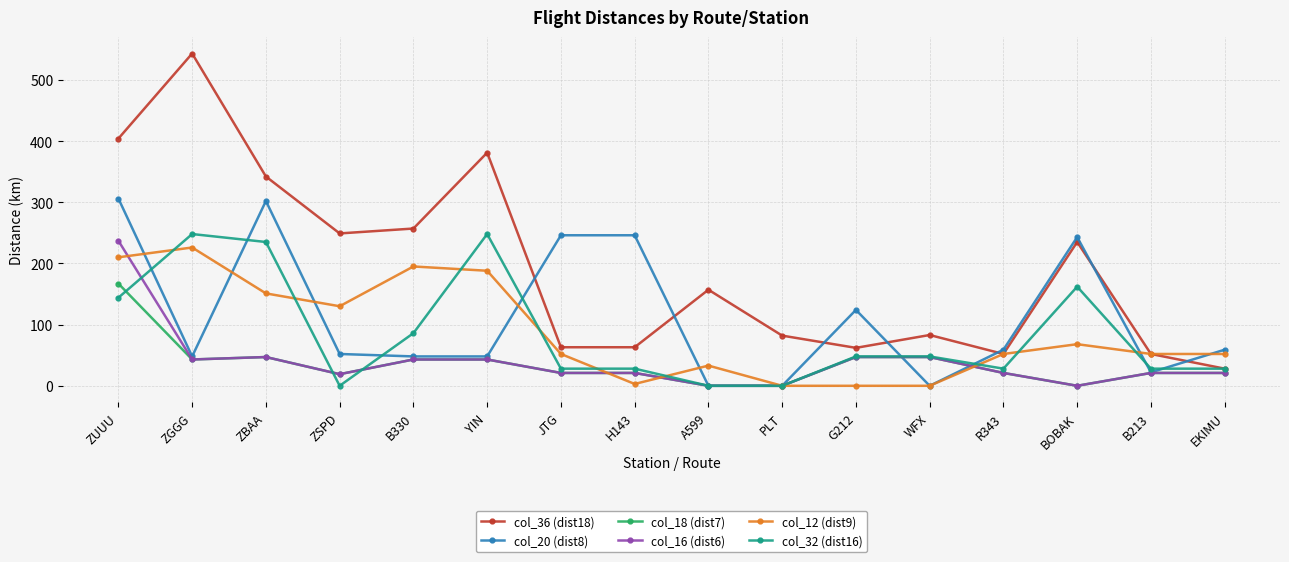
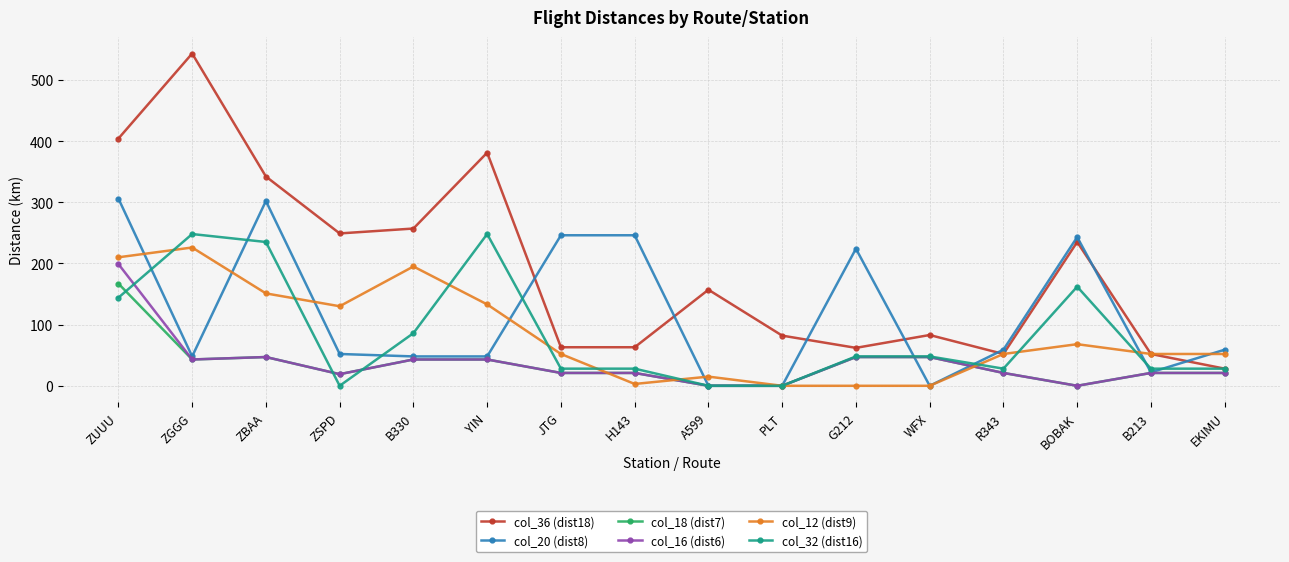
col_16 (dist6), ZUUU: 240 -> 200
col_12 (dist9), YIN: 190 -> 130
col_12 (dist9), A599: 30 -> 20
col_20 (dist8), G212: 120 -> 220
